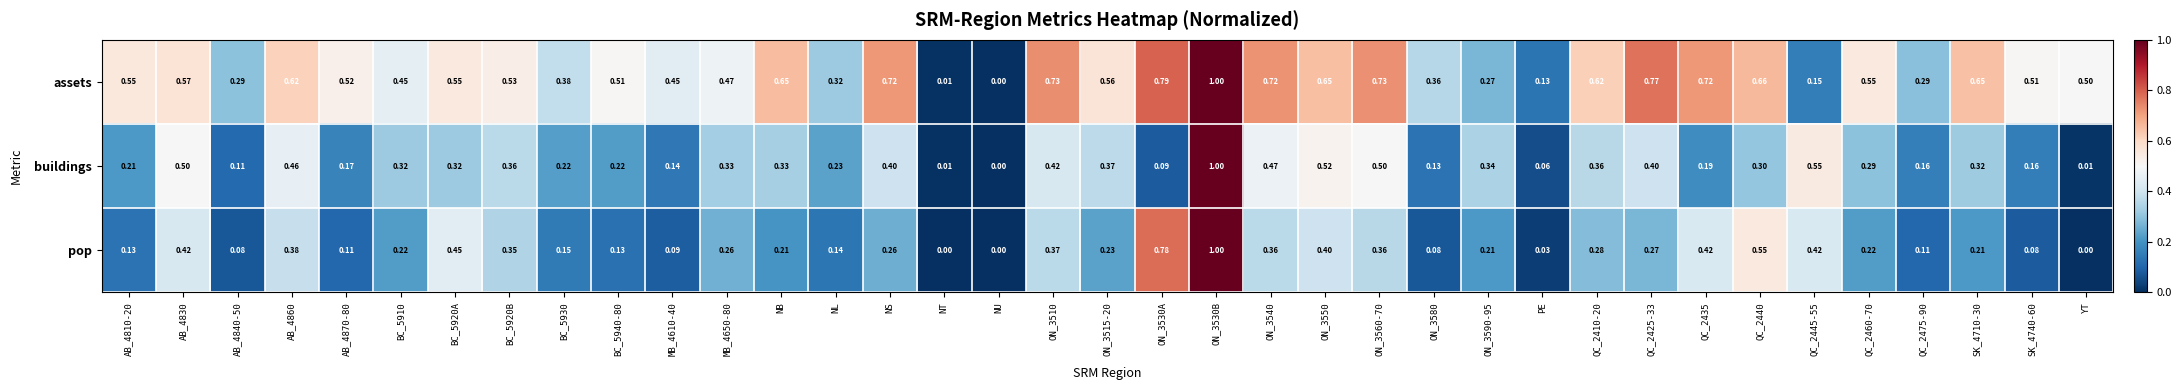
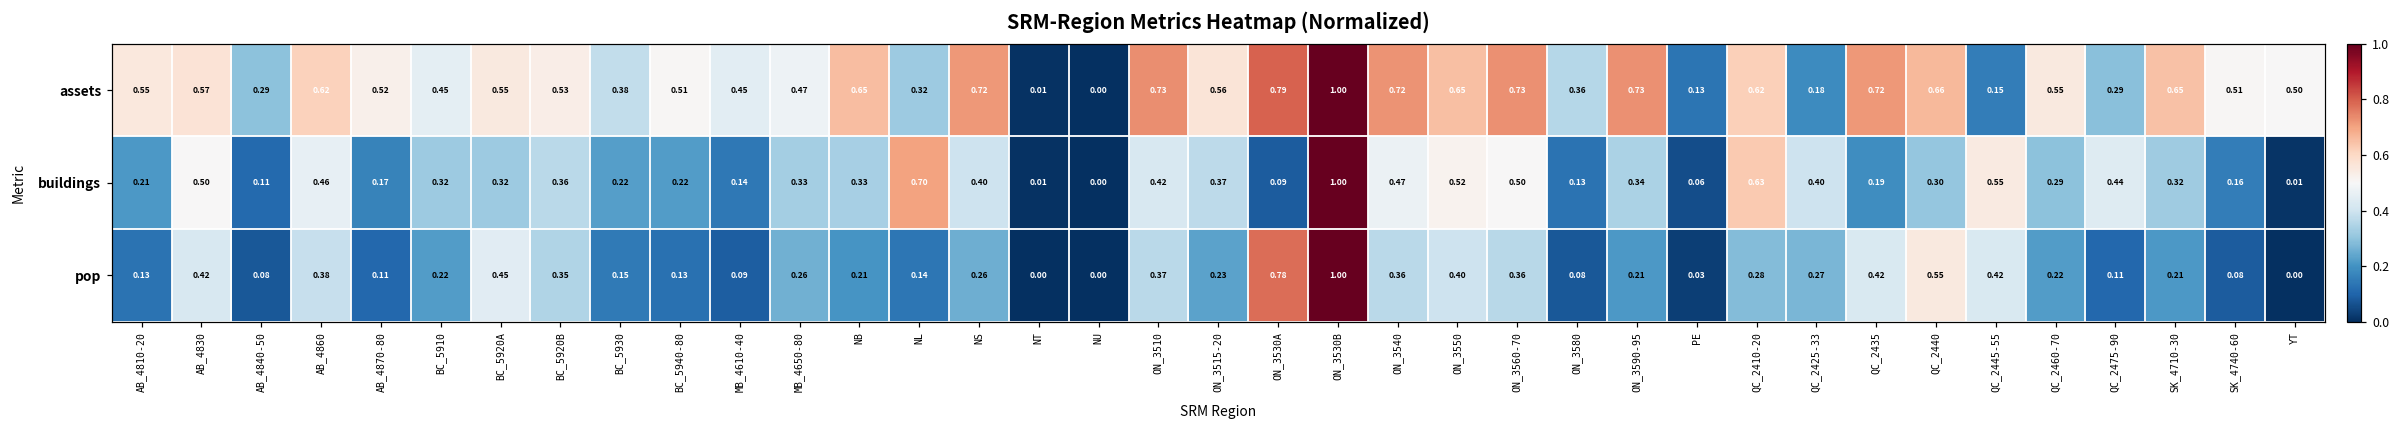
assets, ON_3590-95: 0.27 -> 0.73
assets, QC_2425-33: 0.77 -> 0.18
buildings, NL: 0.23 -> 0.70
buildings, QC_2410-20: 0.36 -> 0.63
buildings, QC_2475-90: 0.16 -> 0.44
